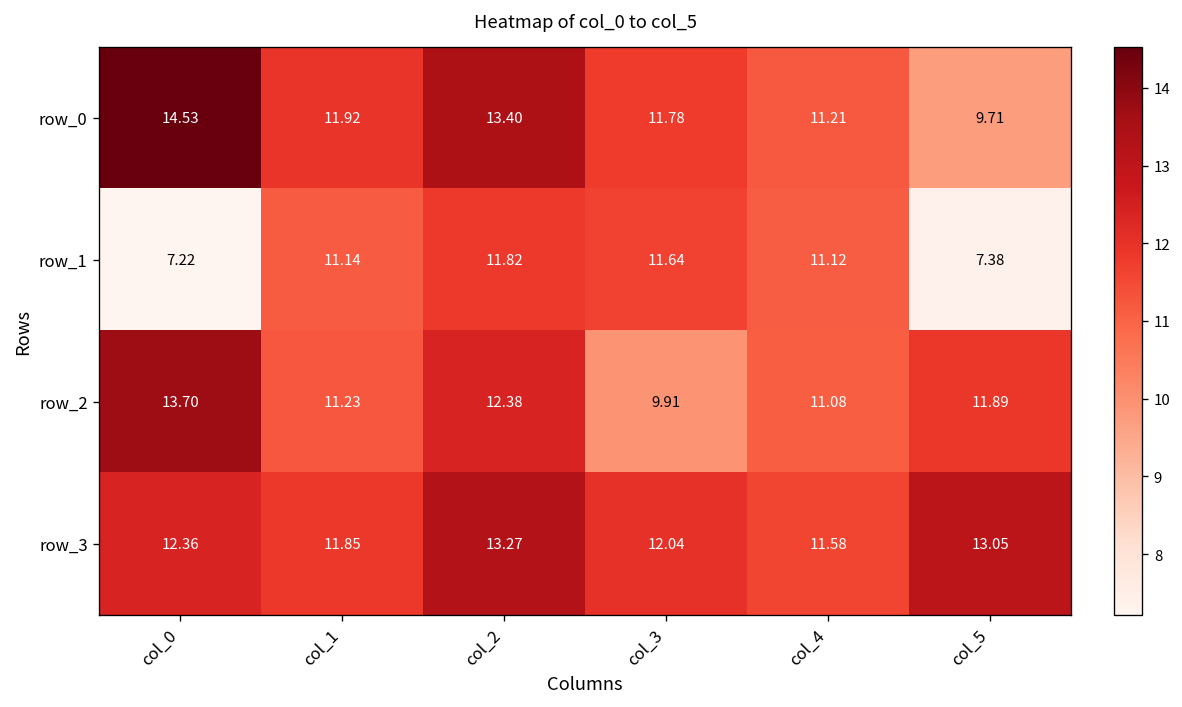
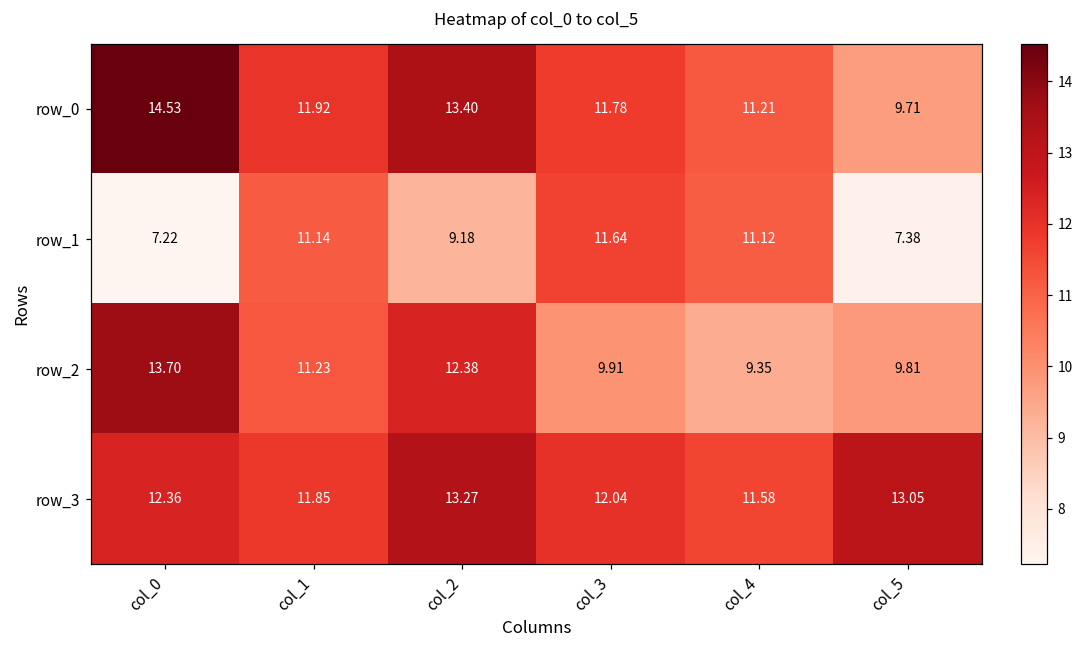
row_1, col_2: 11.82 -> 9.18
row_2, col_4: 11.08 -> 9.35
row_2, col_5: 11.89 -> 9.81
